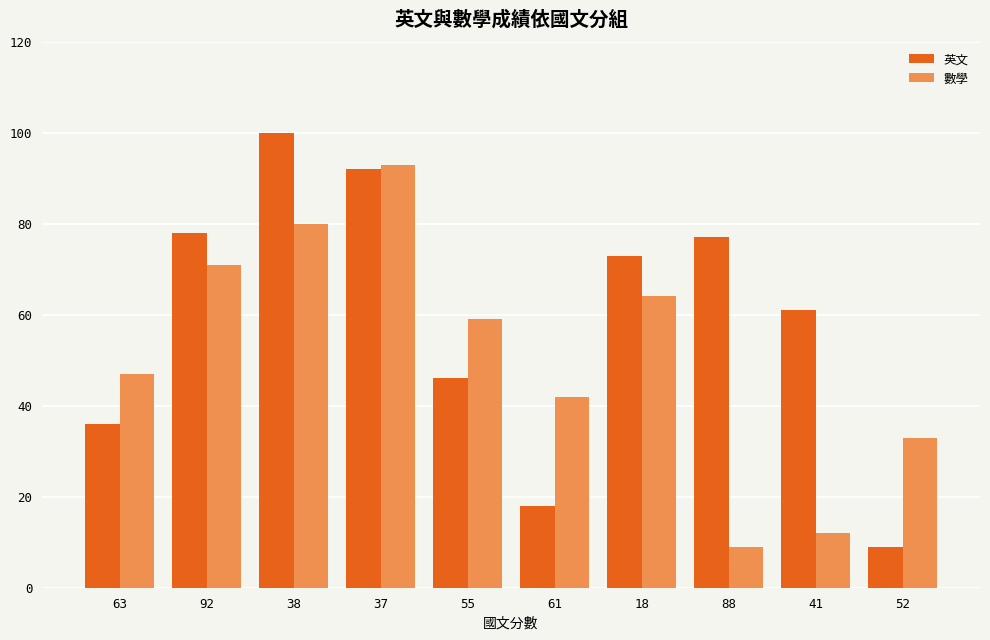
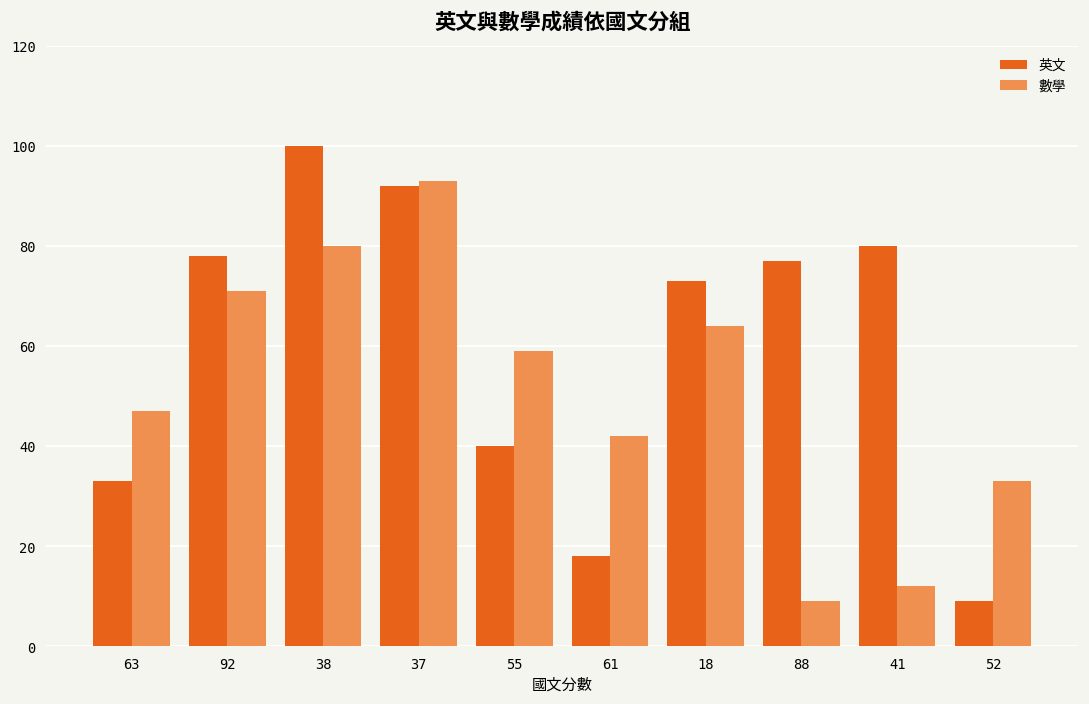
英文, 63: 36 -> 33
英文, 55: 46 -> 40
英文, 41: 61 -> 80
